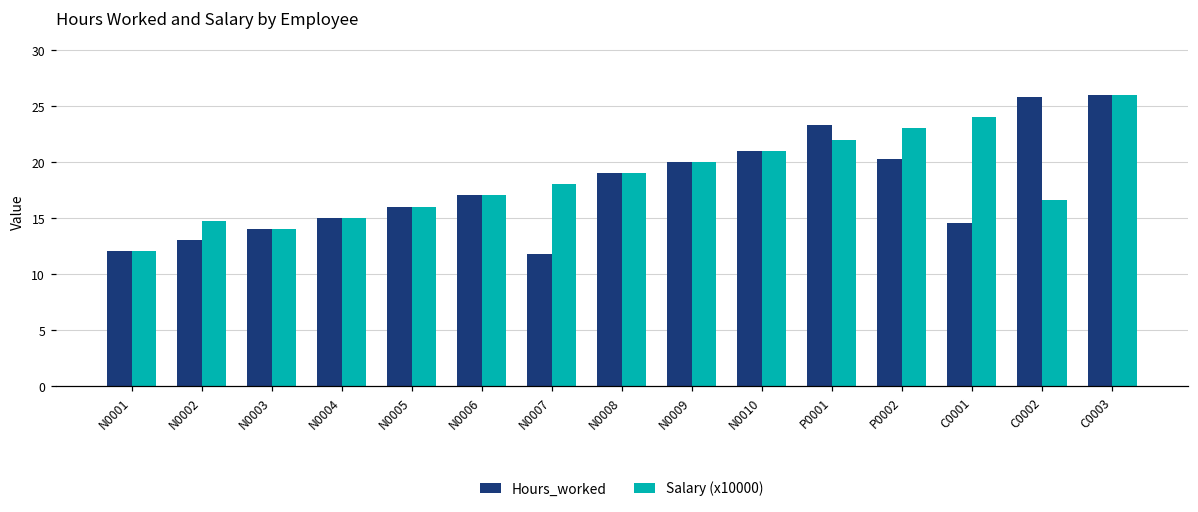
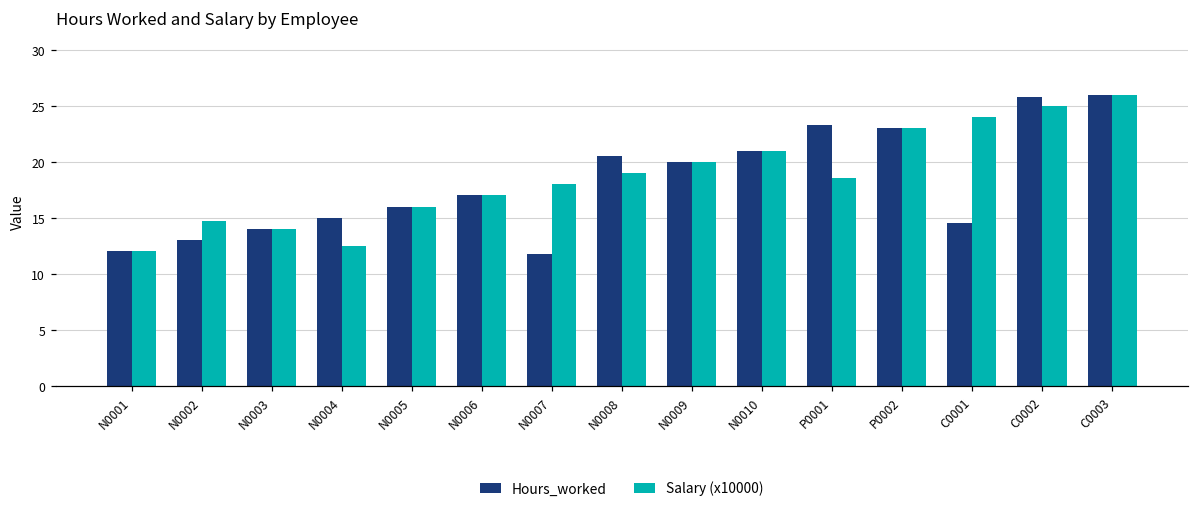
Salary (x10000), N0004: 15.0 -> 12.4
Hours_worked, N0008: 19.0 -> 20.5
Salary (x10000), P0001: 22.0 -> 18.6
Hours_worked, P0002: 20.3 -> 23.0
Salary (x10000), C0002: 16.6 -> 25.0
